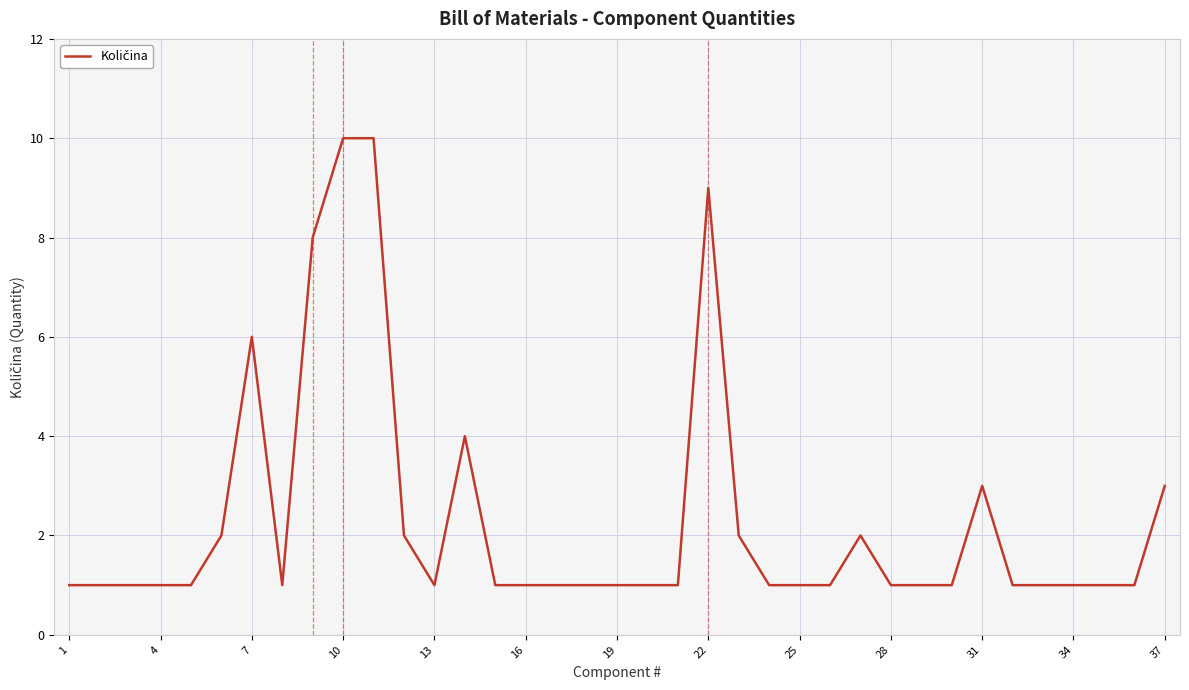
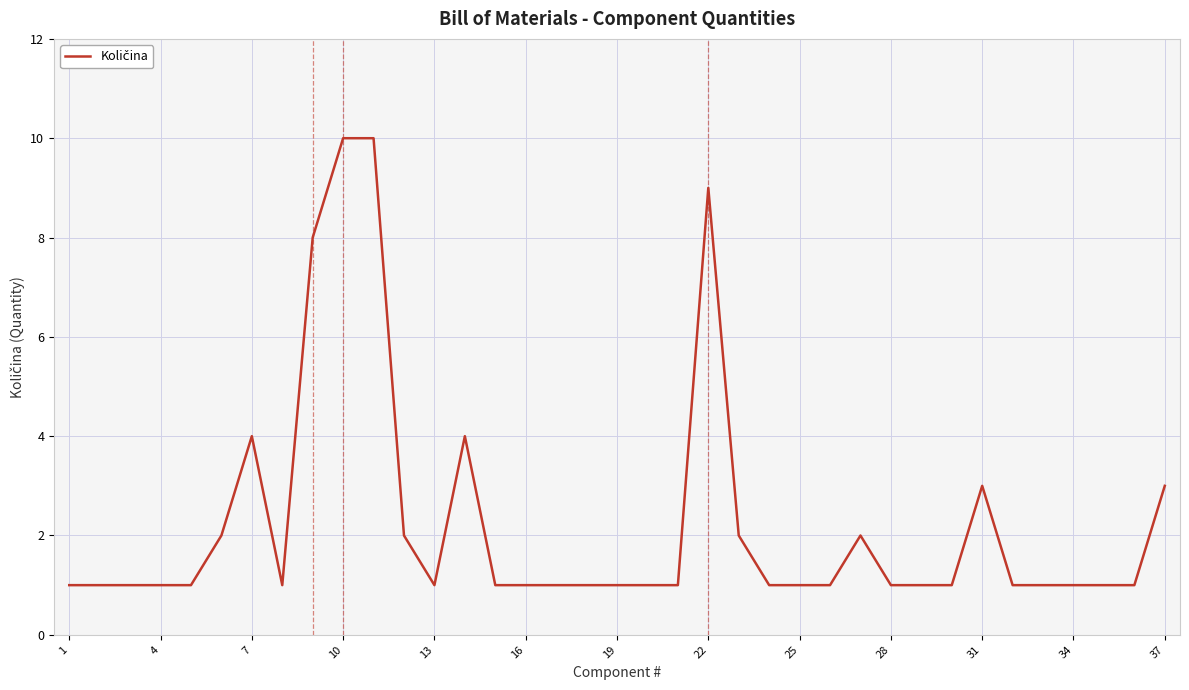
7: 6 -> 4
